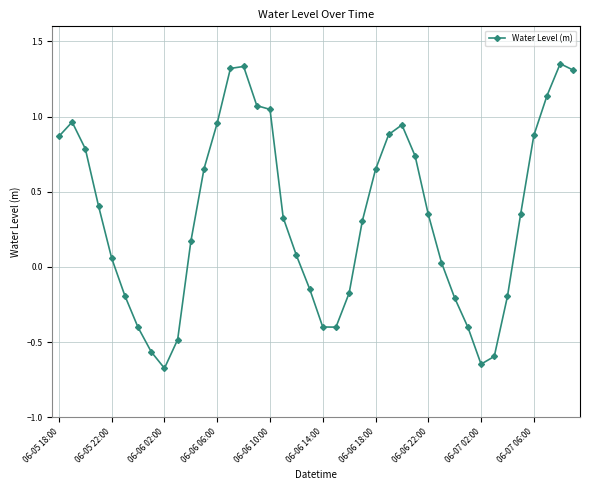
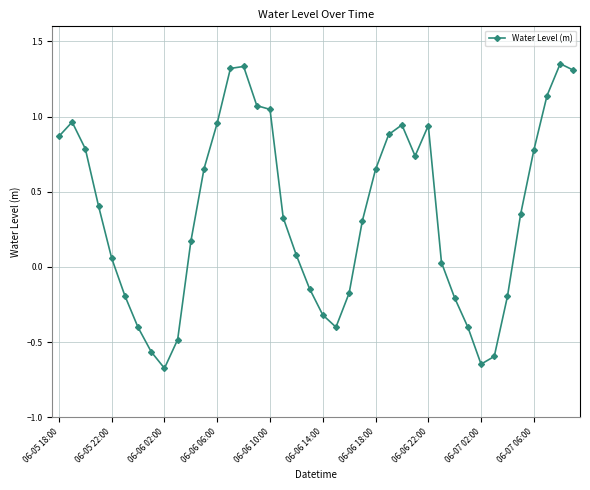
06-06 14:00: -0.40 -> -0.32
06-06 22:00: 0.35 -> 0.94
06-07 06:00: 0.87 -> 0.78
